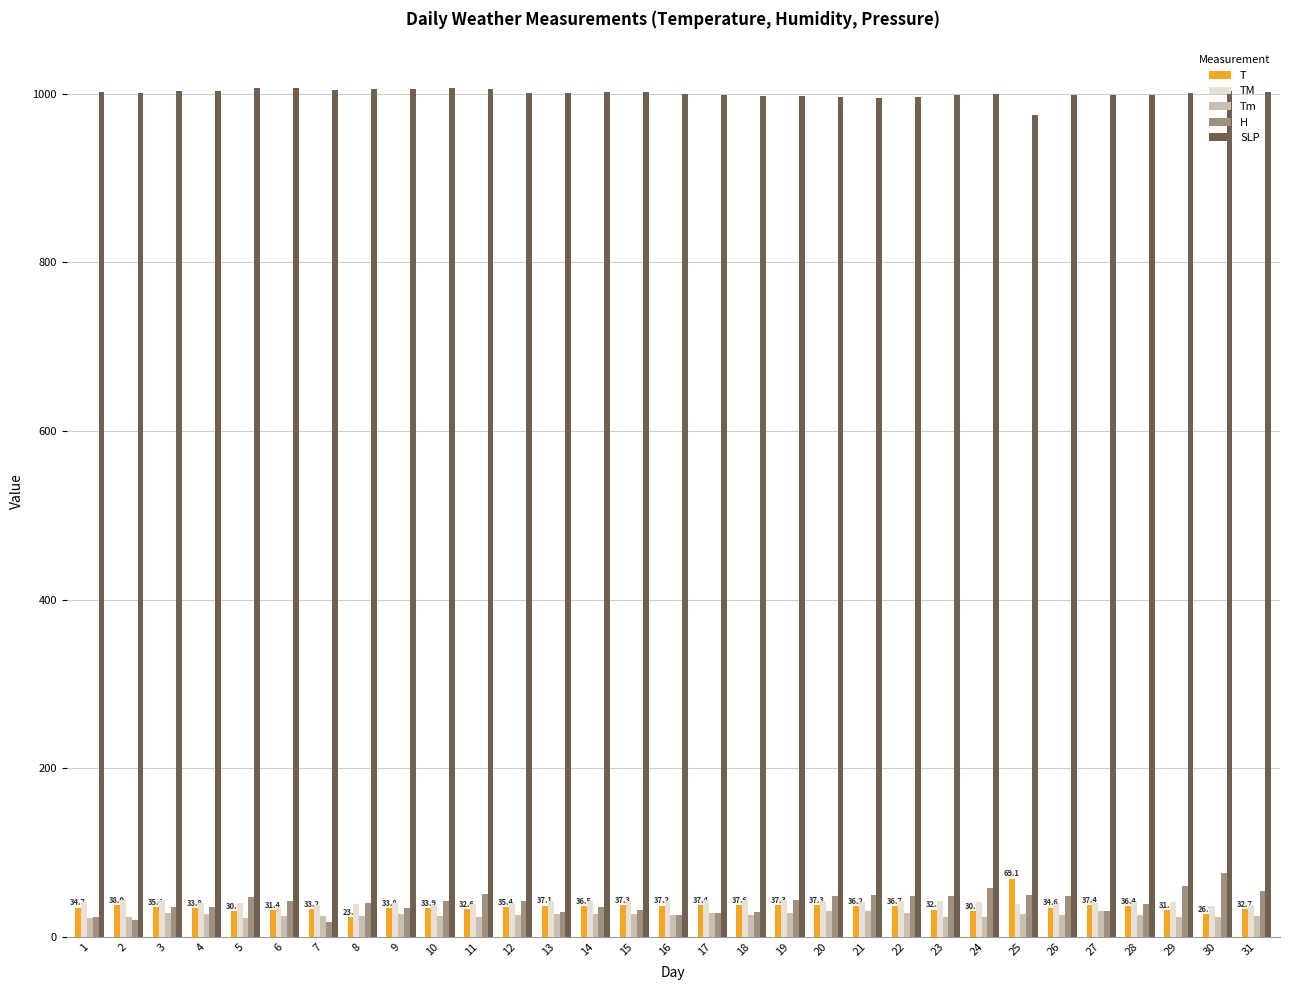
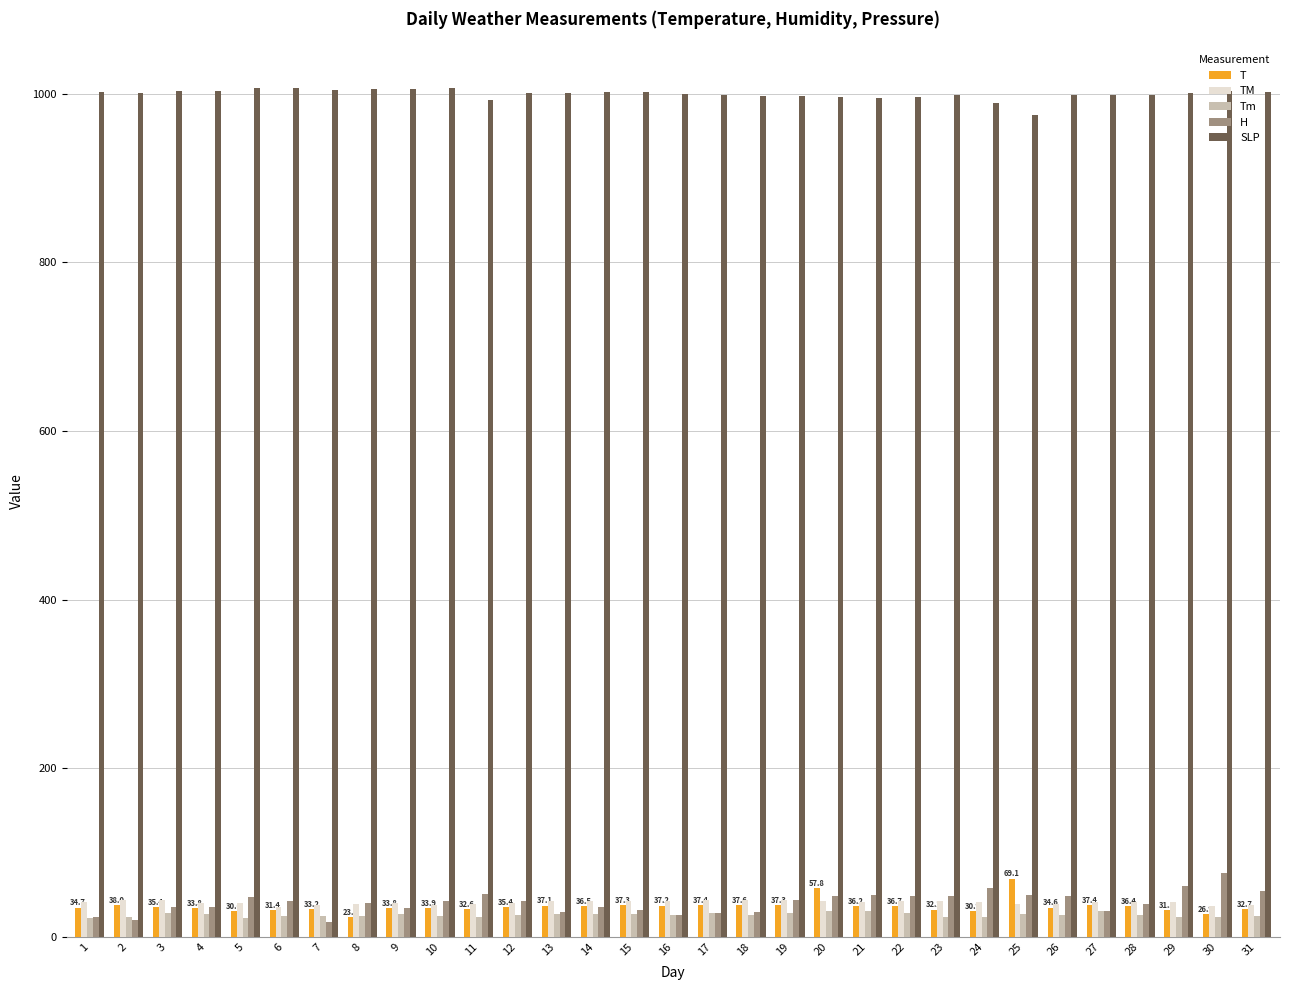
SLP, 11: 1010 -> 990
T, 20: 37.3 -> 57.8
SLP, 24: 1000 -> 990
